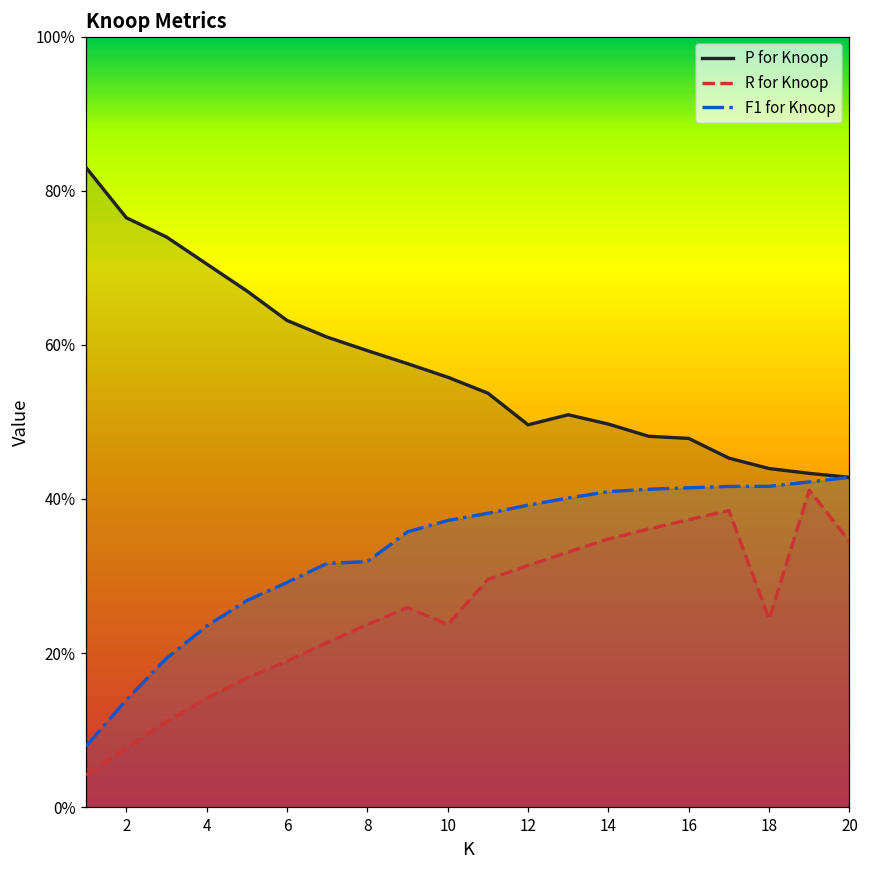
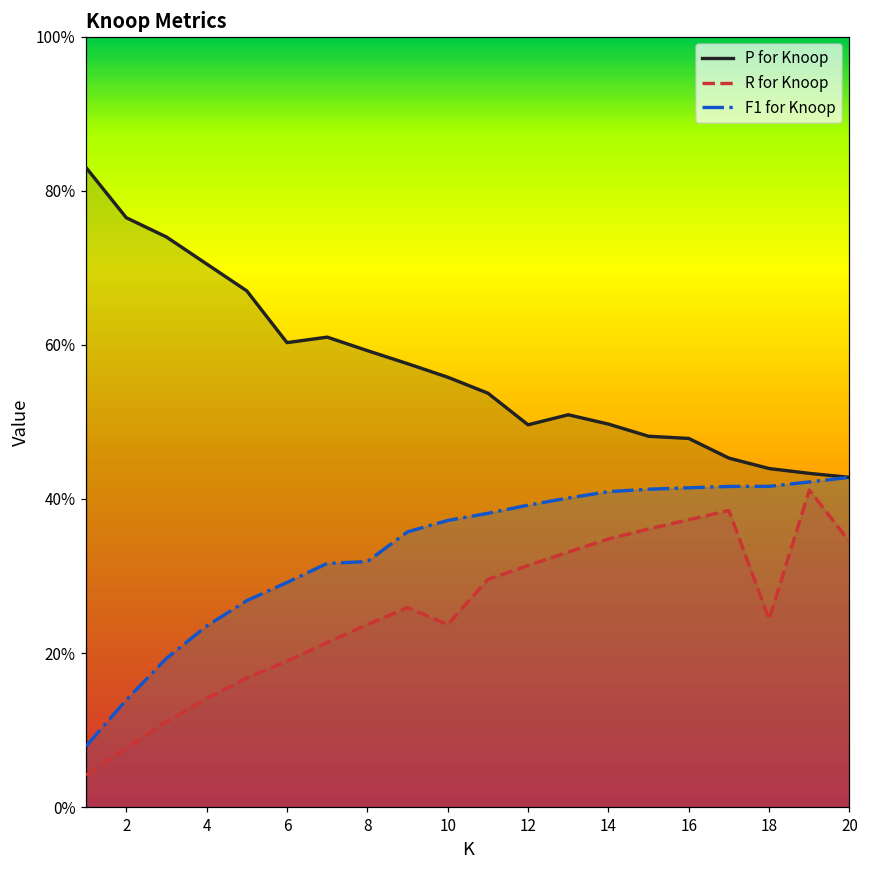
P for Knoop, 6: 63% -> 60%
